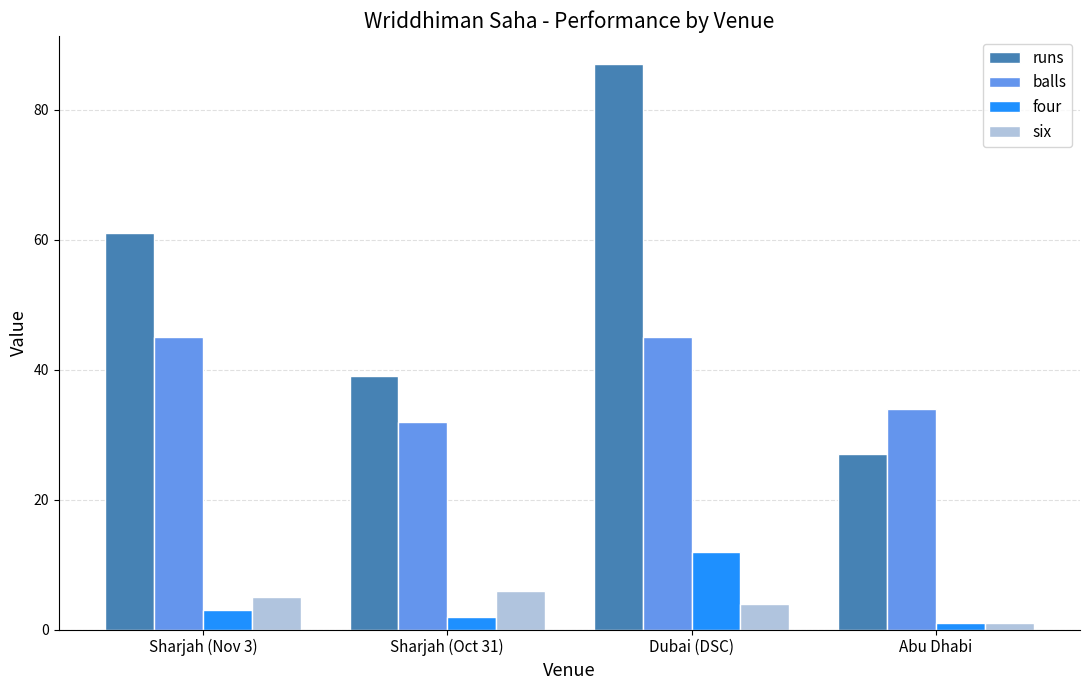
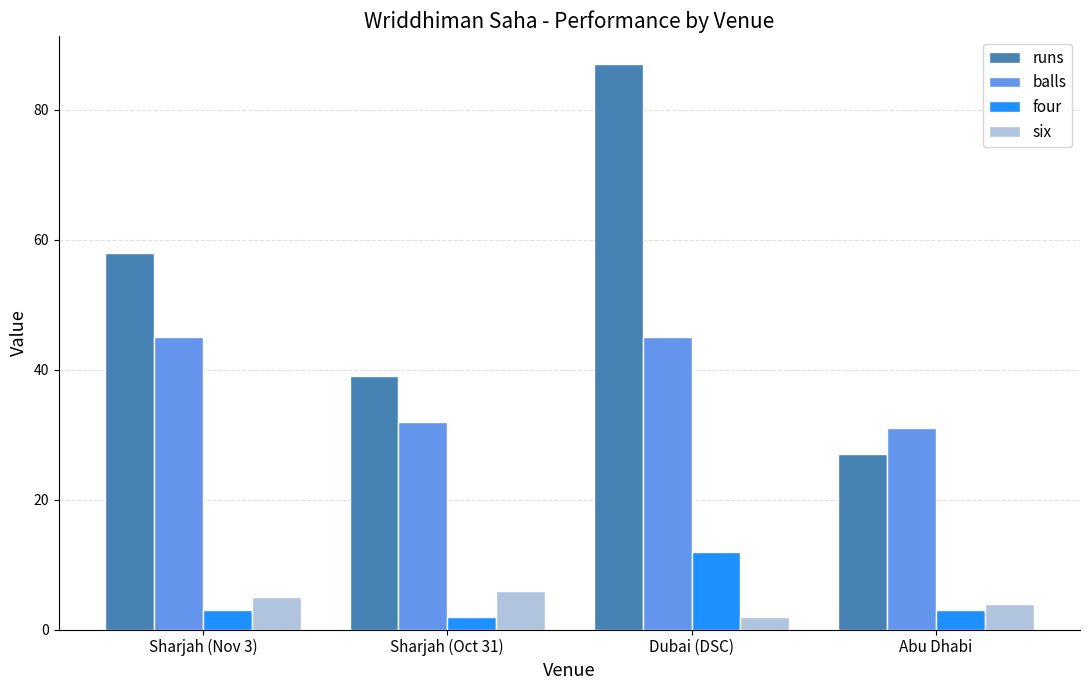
runs, Sharjah (Nov 3): 61 -> 58
six, Dubai (DSC): 4 -> 2
balls, Abu Dhabi: 34 -> 31
four, Abu Dhabi: 1 -> 3
six, Abu Dhabi: 1 -> 4
